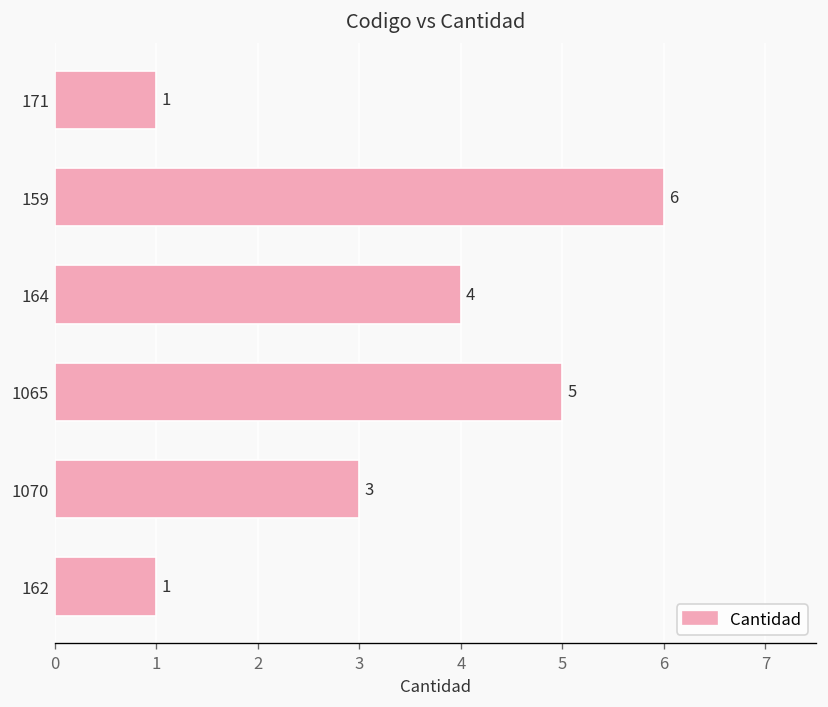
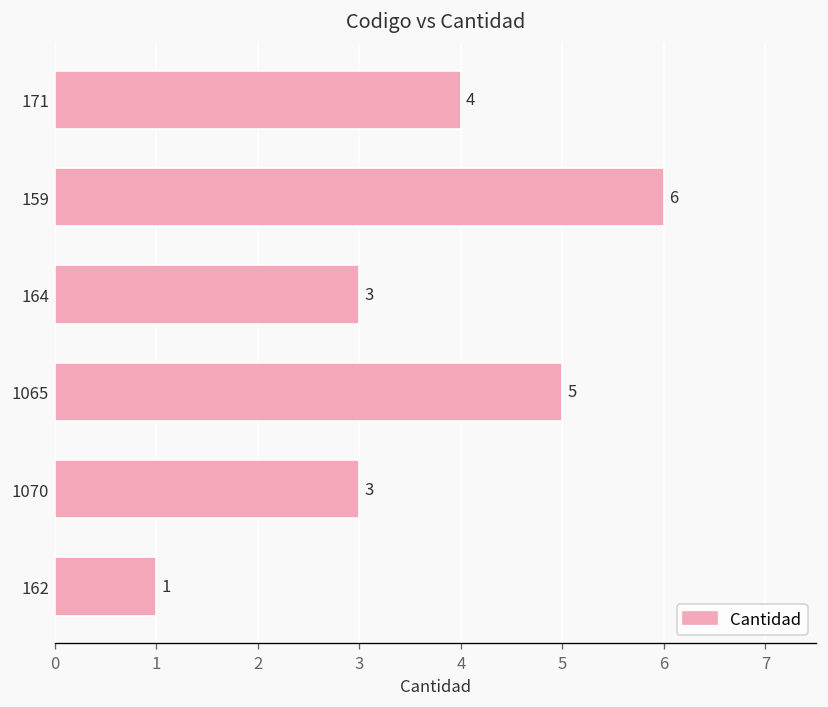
171: 1 -> 4
164: 4 -> 3
